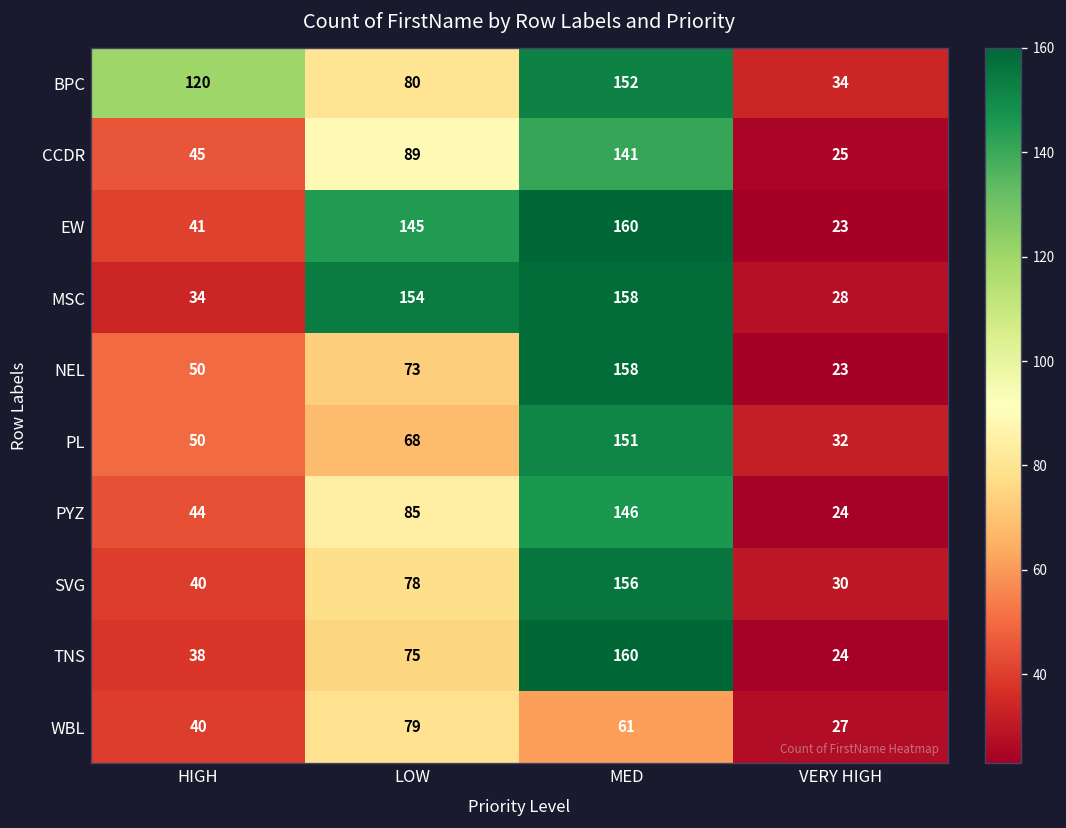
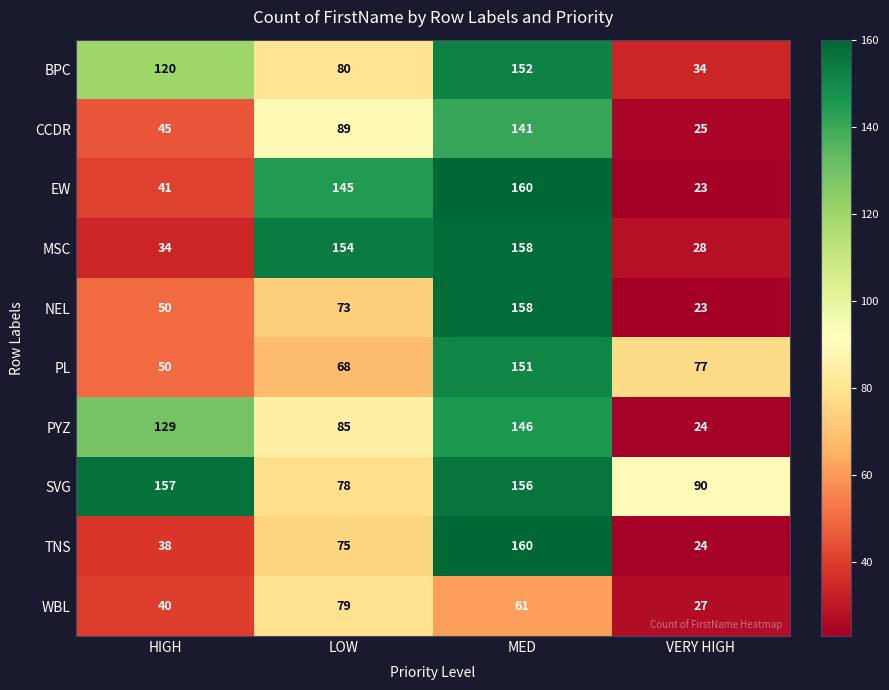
PL, VERY HIGH: 32 -> 77
PYZ, HIGH: 44 -> 129
SVG, HIGH: 40 -> 157
SVG, VERY HIGH: 30 -> 90
